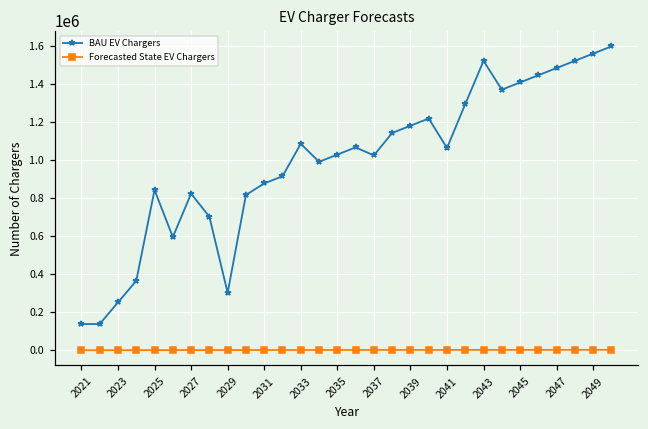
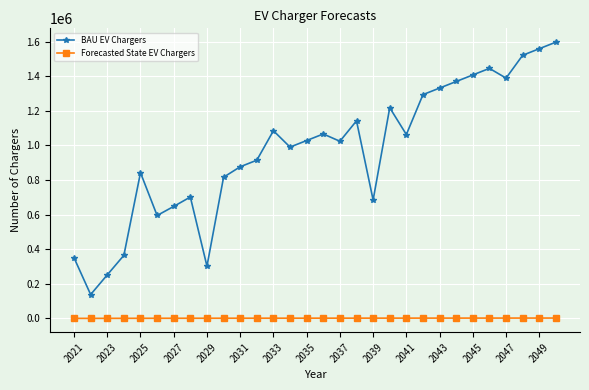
BAU EV Chargers, 2021: 140000 -> 350000
BAU EV Chargers, 2027: 820000 -> 650000
BAU EV Chargers, 2039: 1180000 -> 680000
BAU EV Chargers, 2043: 1520000 -> 1330000
BAU EV Chargers, 2047: 1480000 -> 1390000
